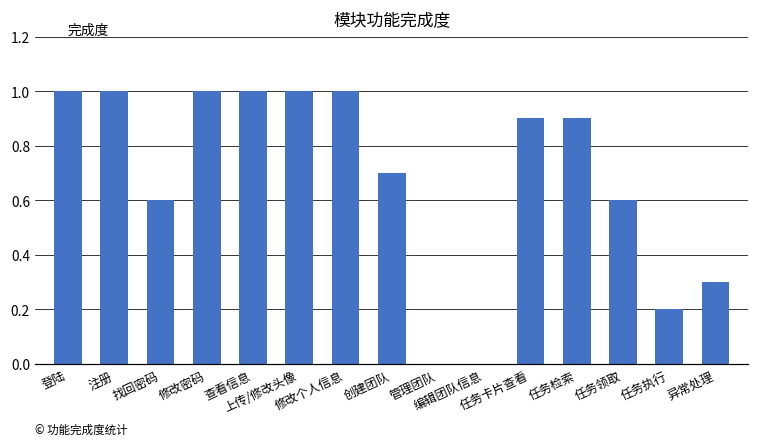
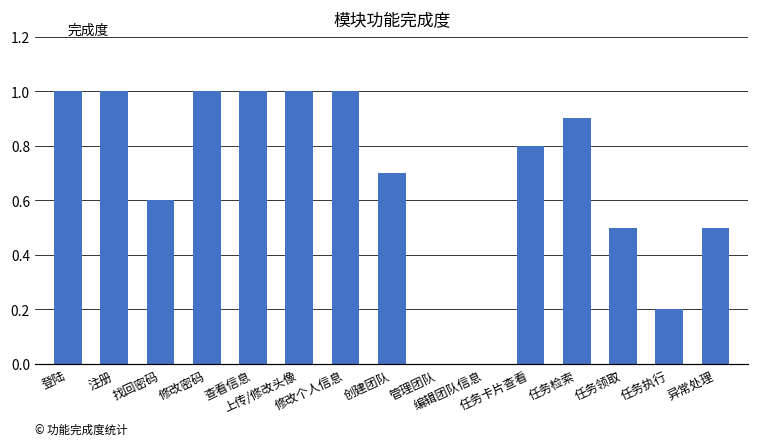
任务卡片查看: 0.9 -> 0.8
任务领取: 0.6 -> 0.5
异常处理: 0.3 -> 0.5
